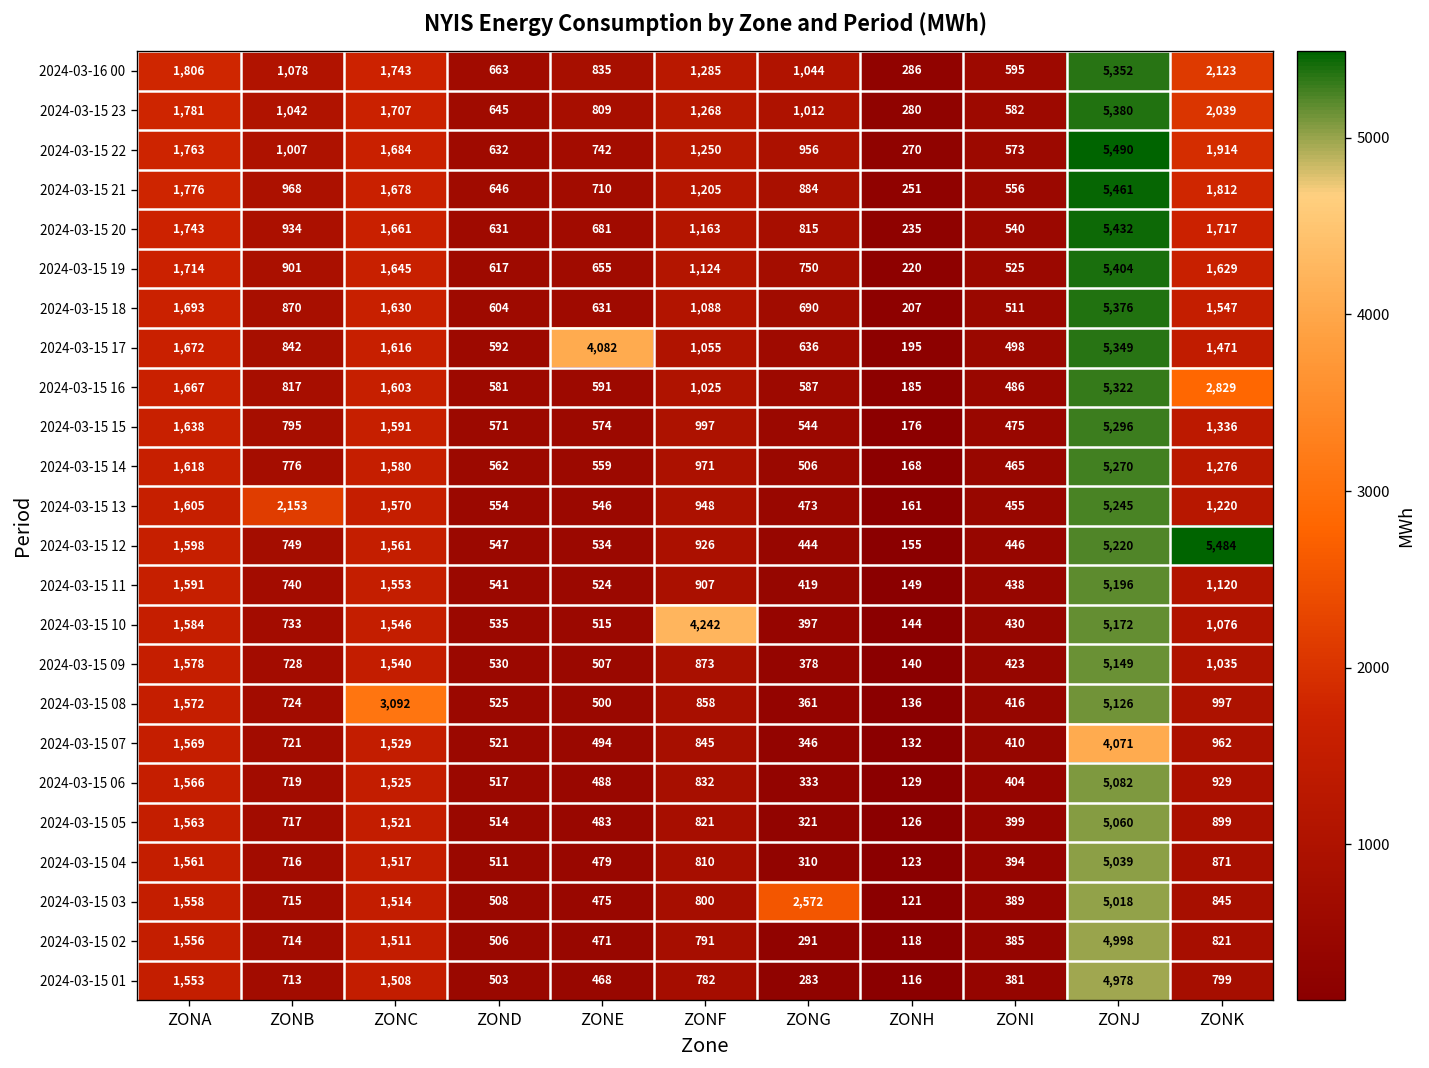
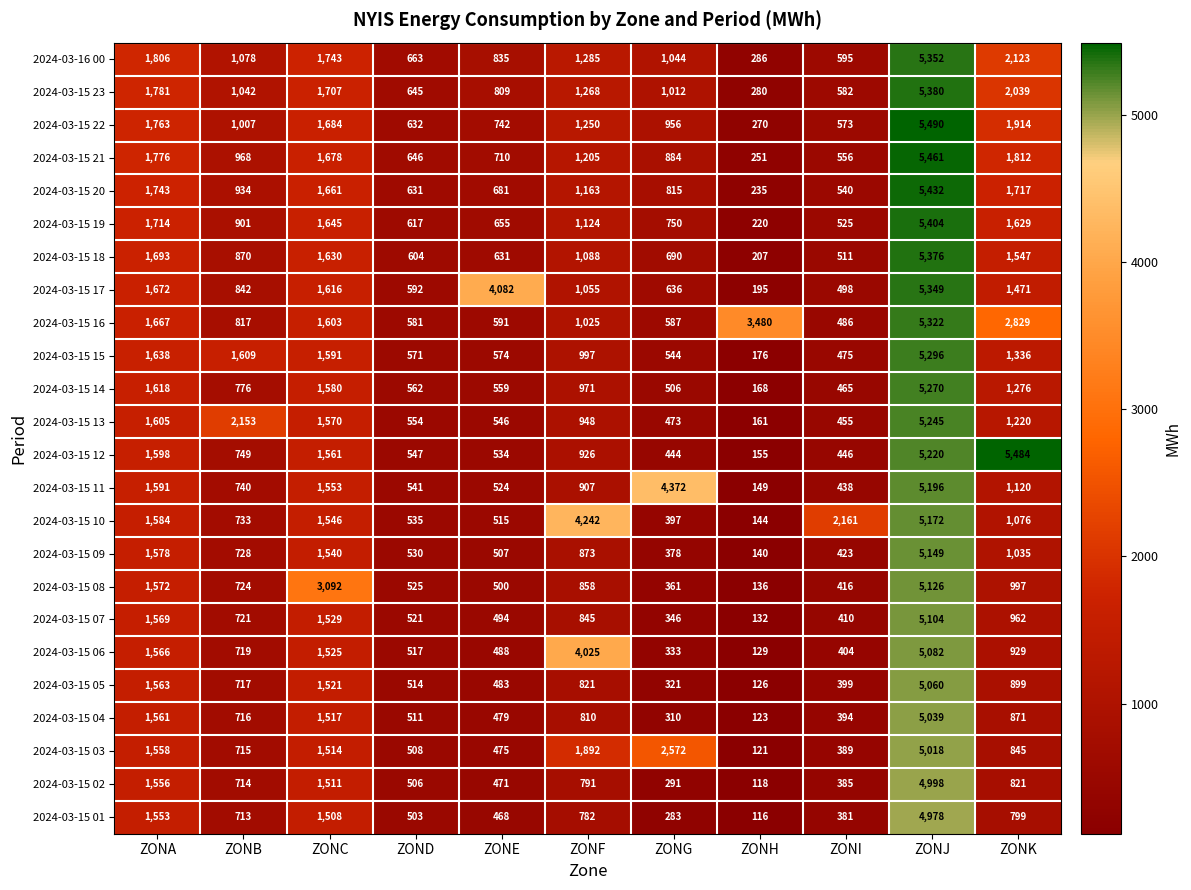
2024-03-15 16, ZONH: 185 -> 3,480
2024-03-15 15, ZONB: 795 -> 1,609
2024-03-15 11, ZONG: 419 -> 4,372
2024-03-15 10, ZONI: 430 -> 2,161
2024-03-15 07, ZONJ: 4,071 -> 5,104
2024-03-15 06, ZONF: 832 -> 4,025
2024-03-15 03, ZONF: 800 -> 1,892
